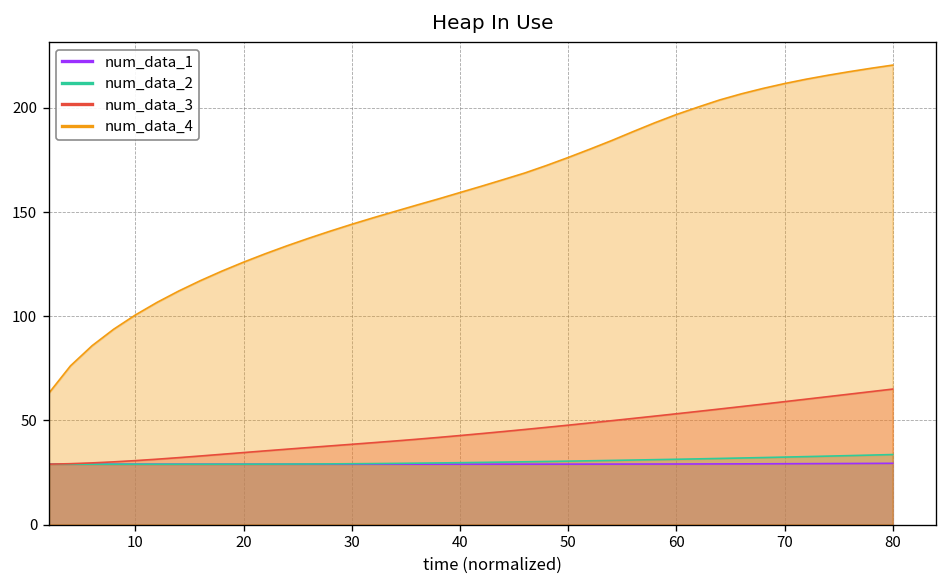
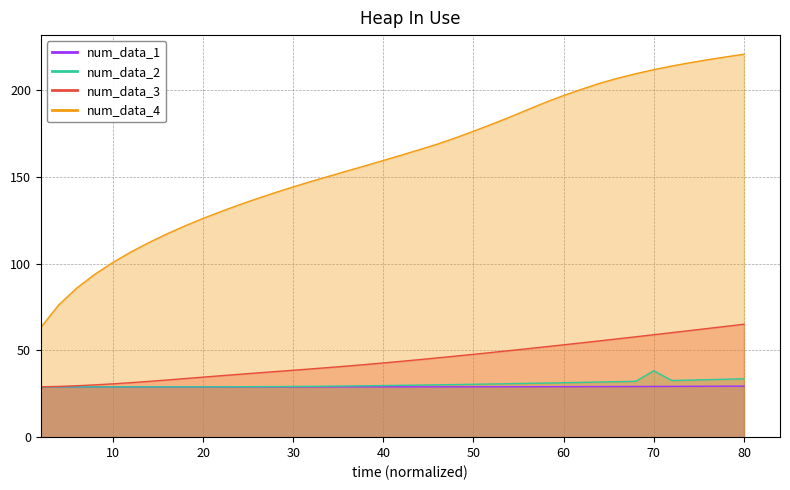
num_data_2, 70: 32 -> 38
